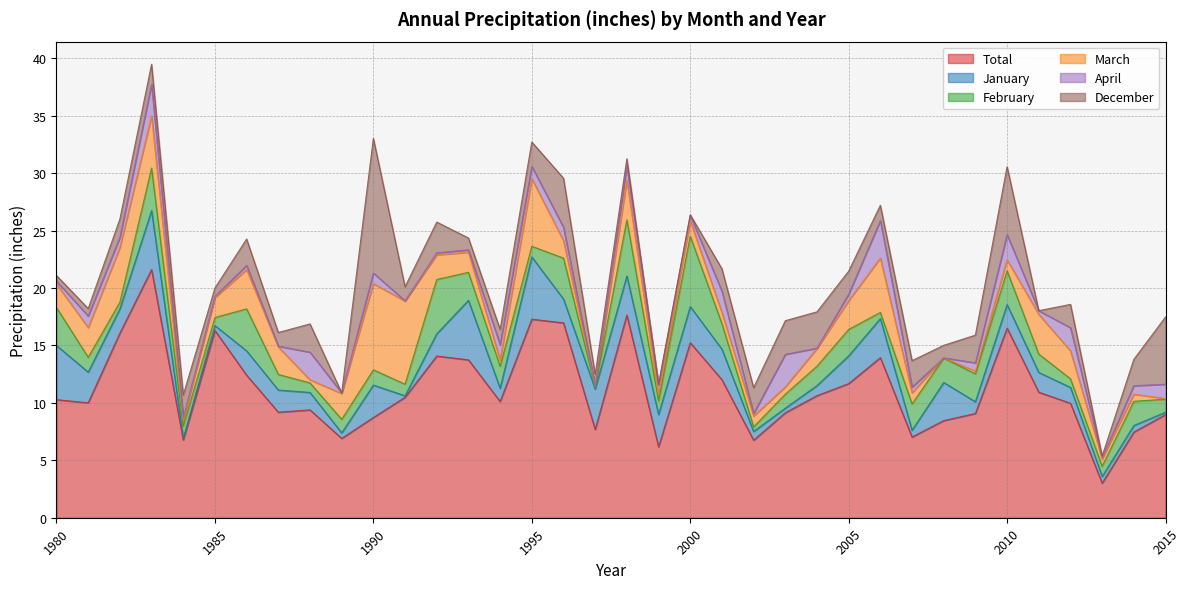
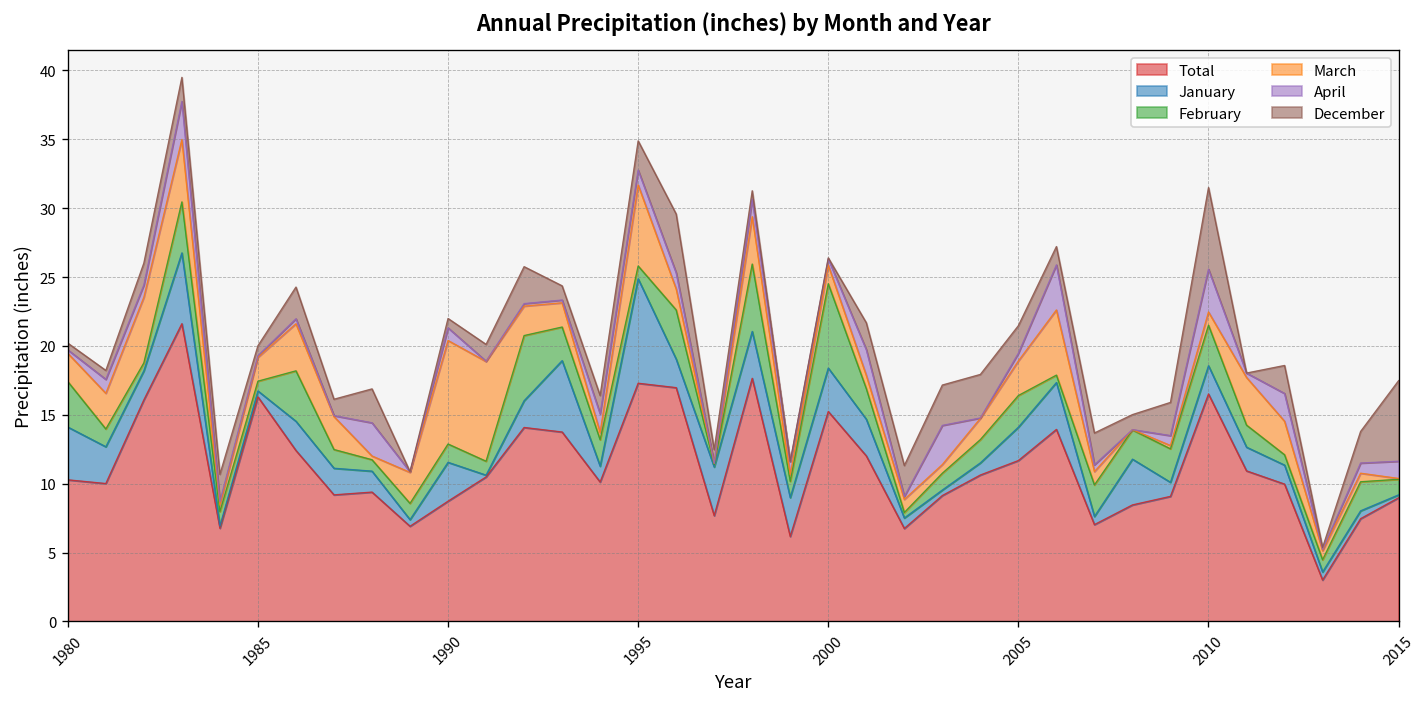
January, 1980: 4.7 -> 3.8
December, 1990: 11.7 -> 0.7
January, 1995: 5.4 -> 7.6
April, 2010: 2.2 -> 3.1
